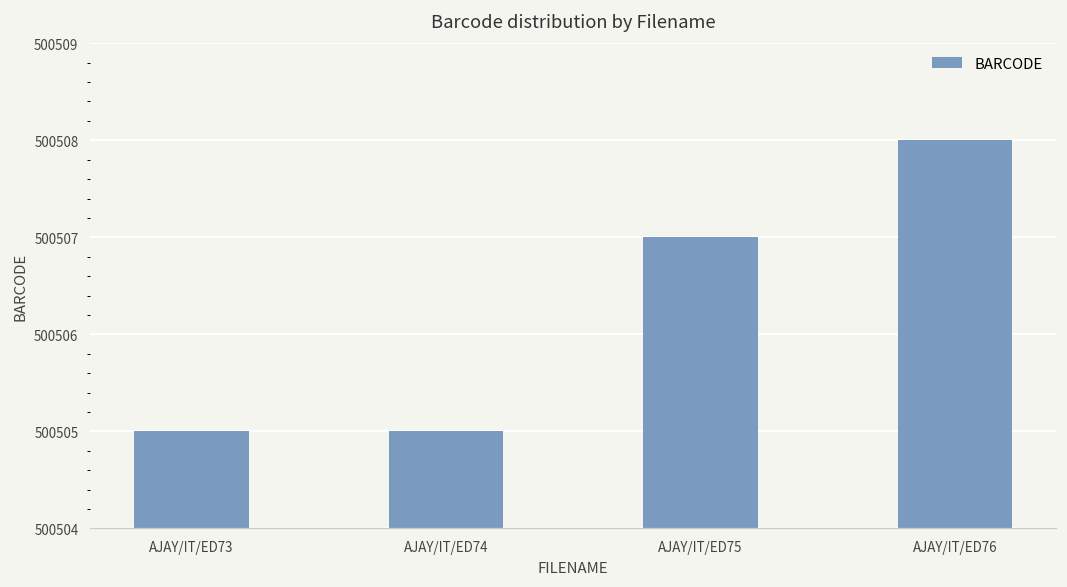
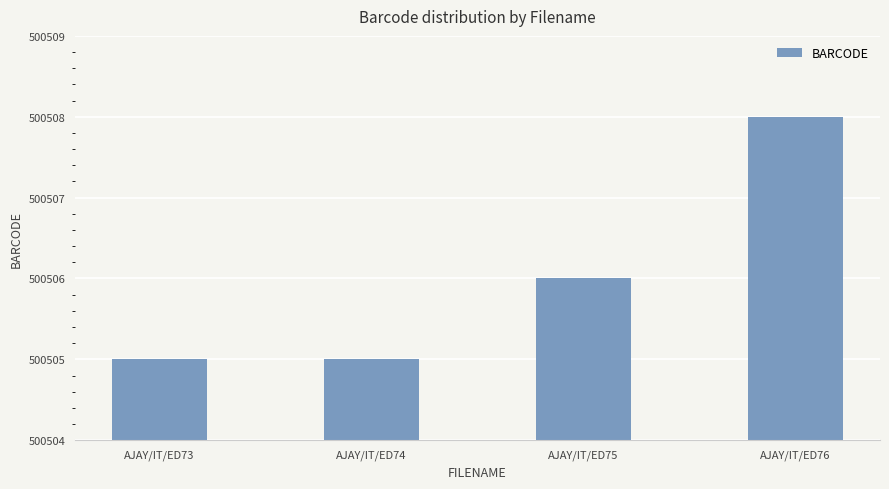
AJAY/IT/ED75: 500507 -> 500506
